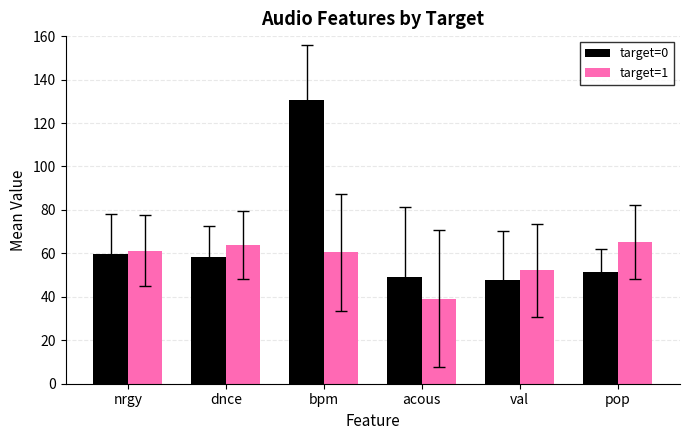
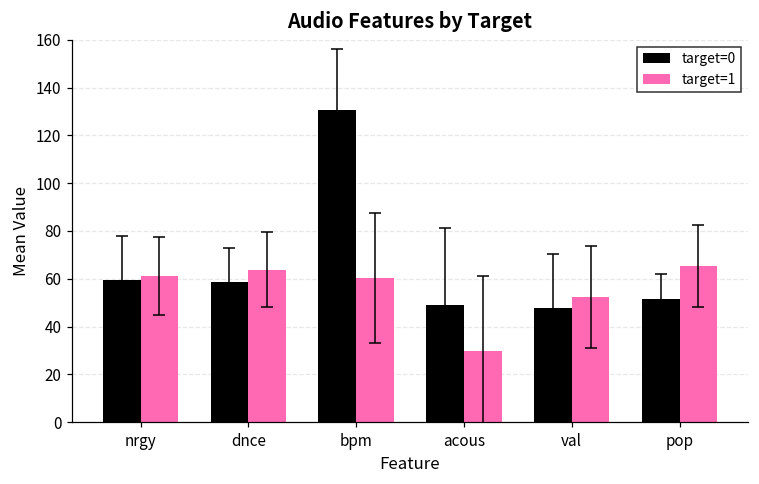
target=1, acous: 39 -> 30
